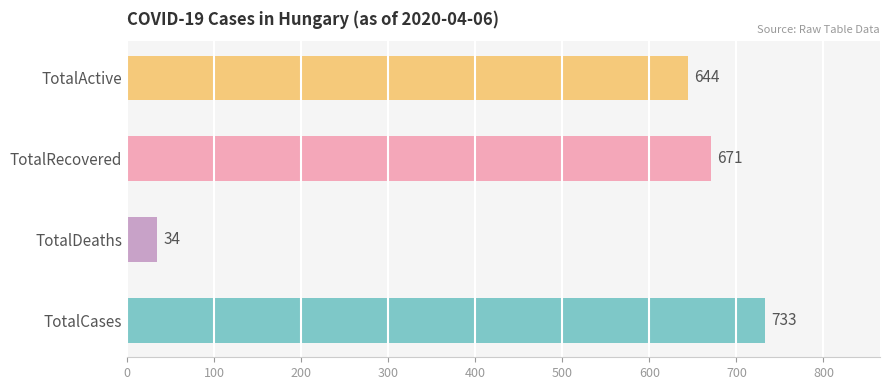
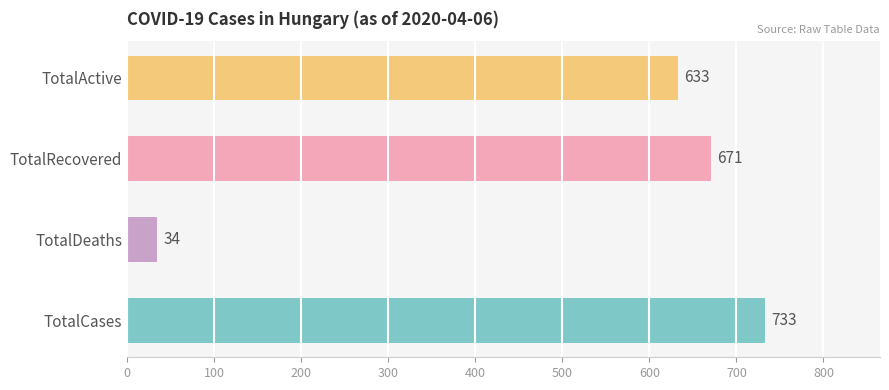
TotalActive: 644 -> 633
